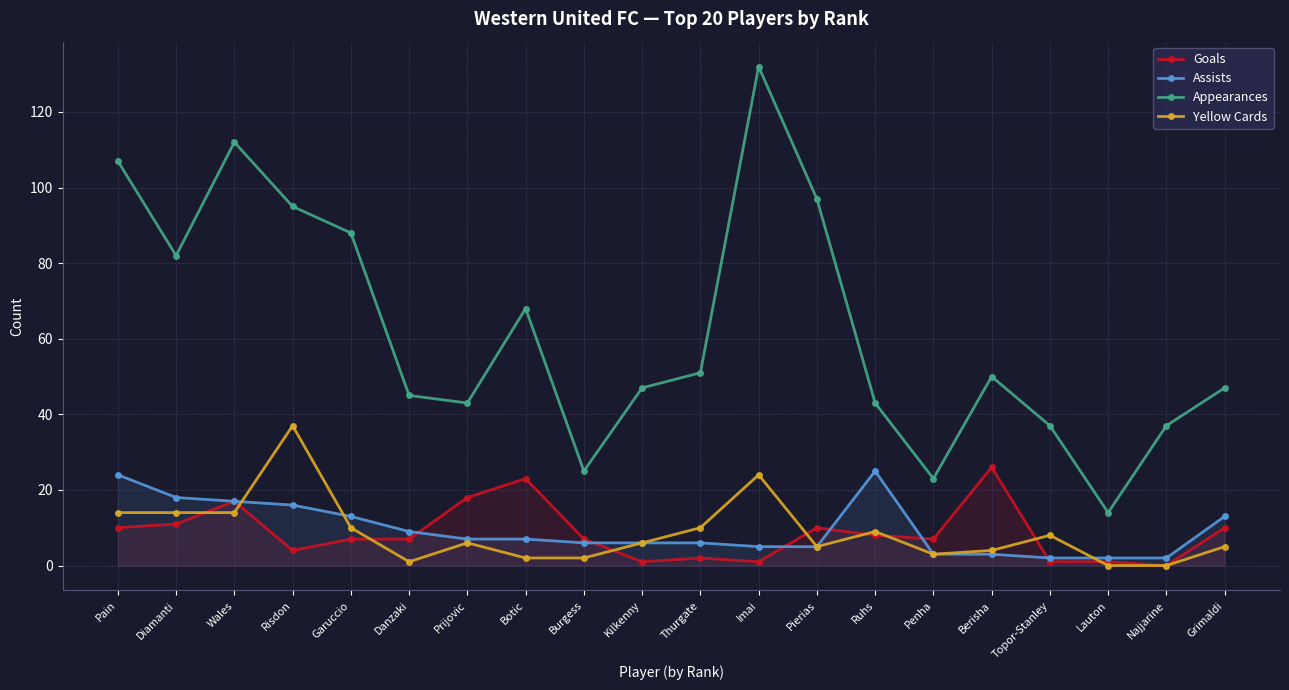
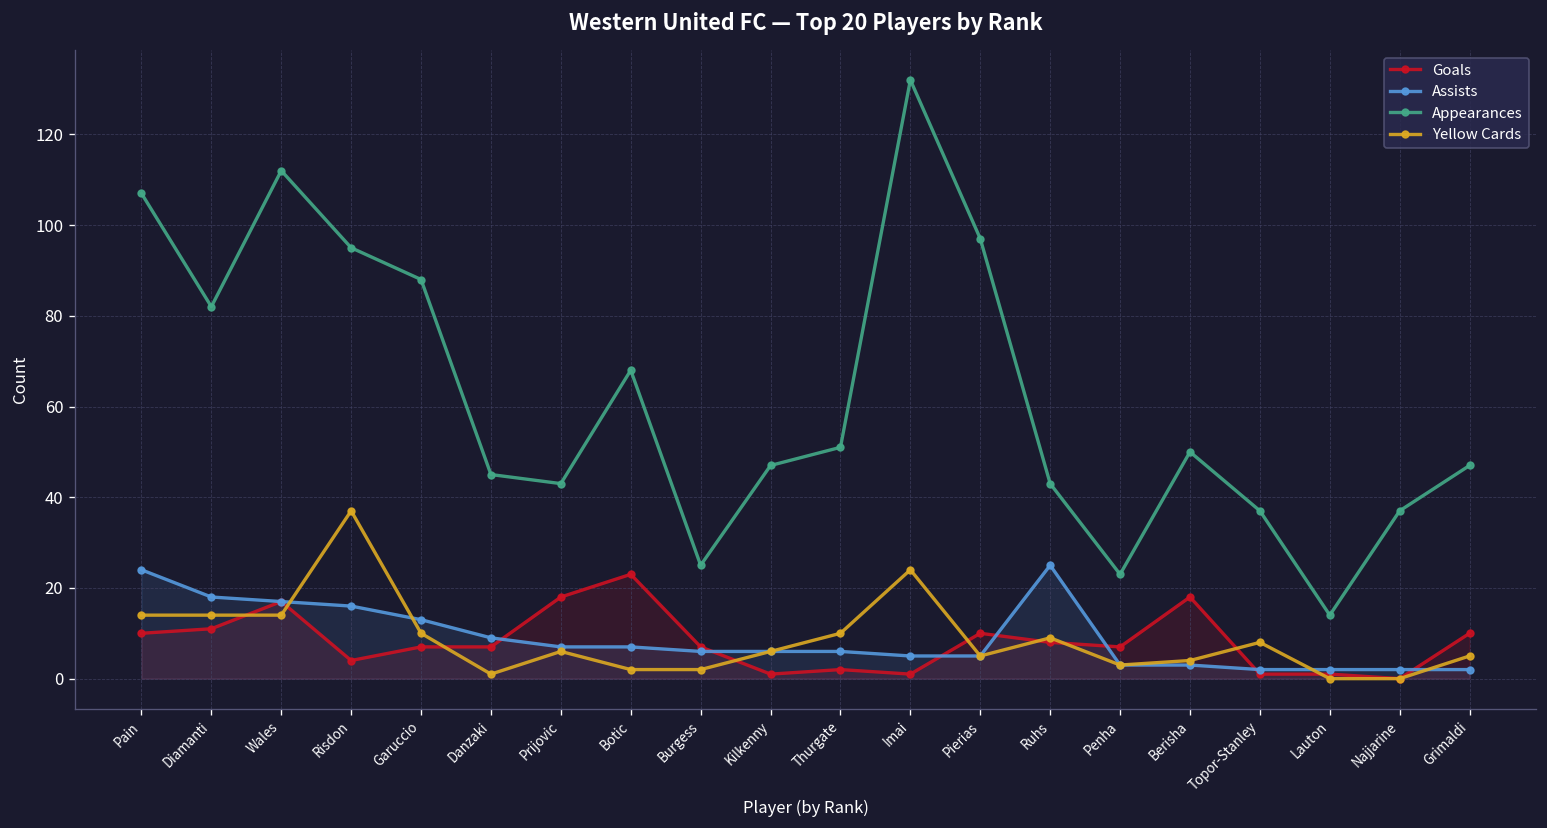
Goals, Berisha: 26 -> 18
Assists, Grimaldi: 13 -> 2
